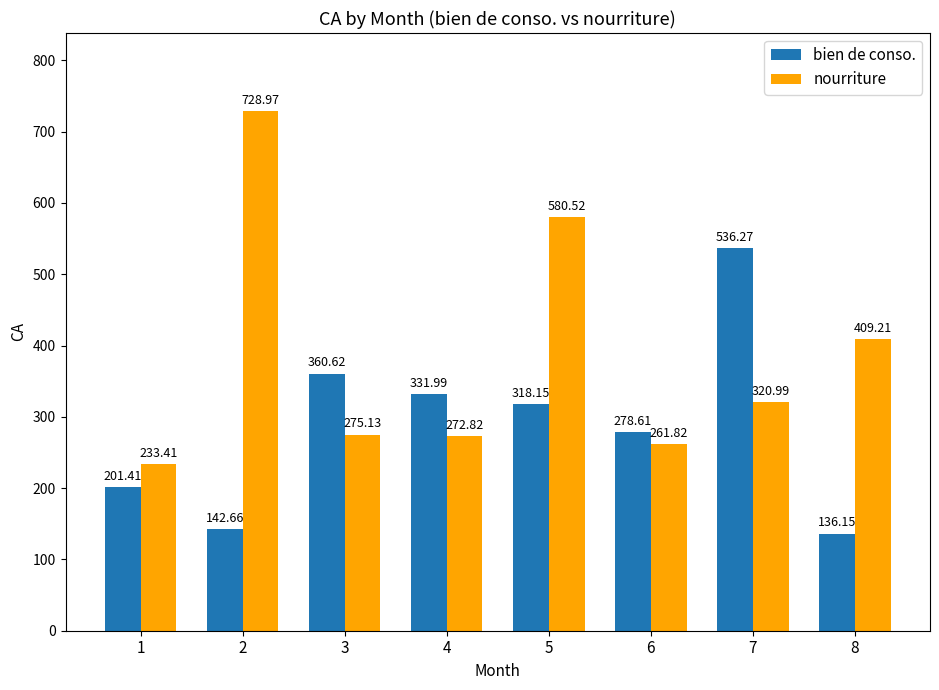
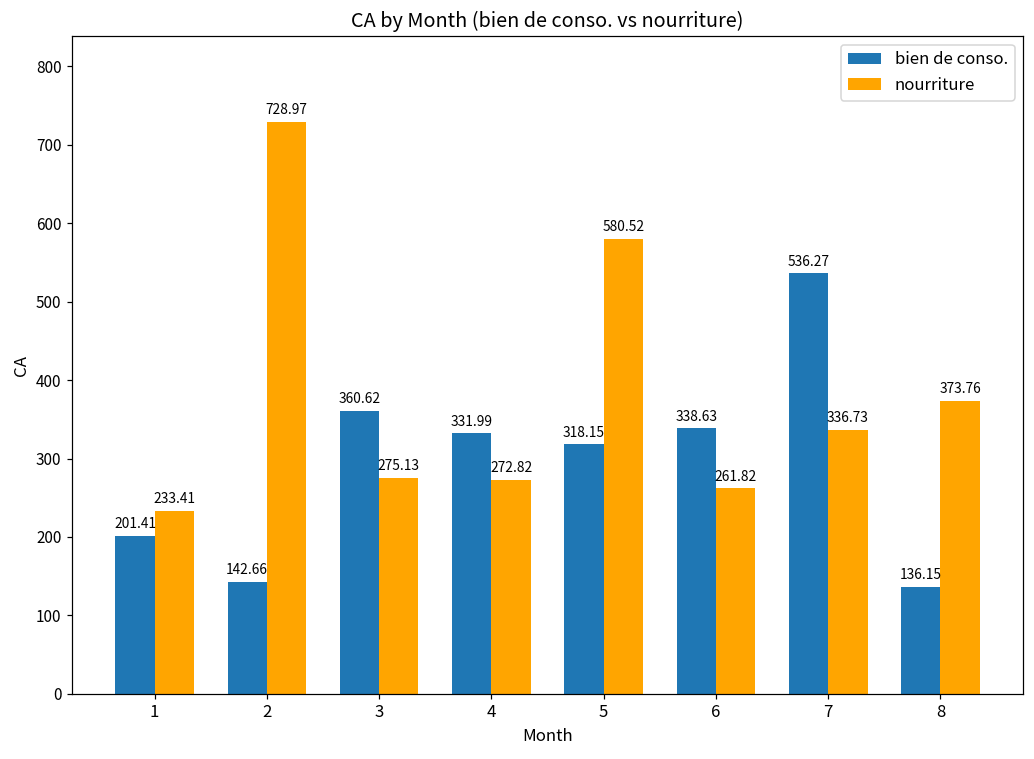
bien de conso., 6: 278.61 -> 338.63
nourriture, 7: 320.99 -> 336.73
nourriture, 8: 409.21 -> 373.76
